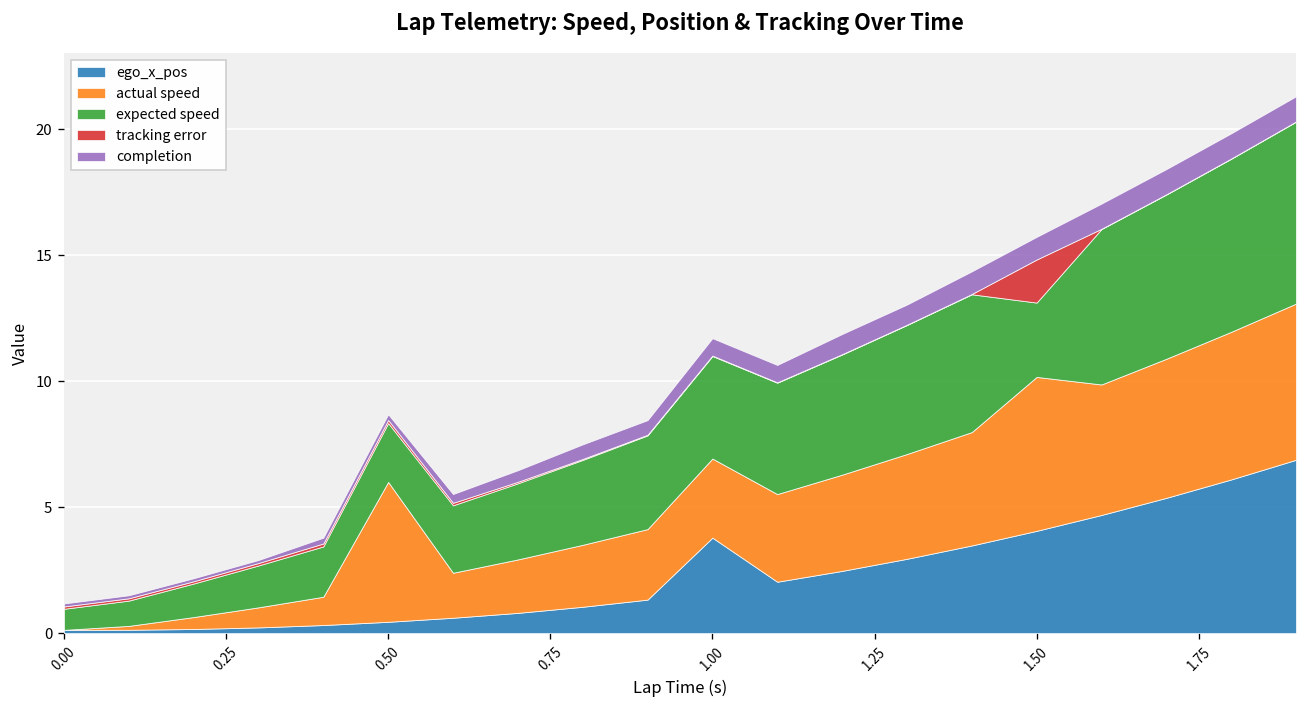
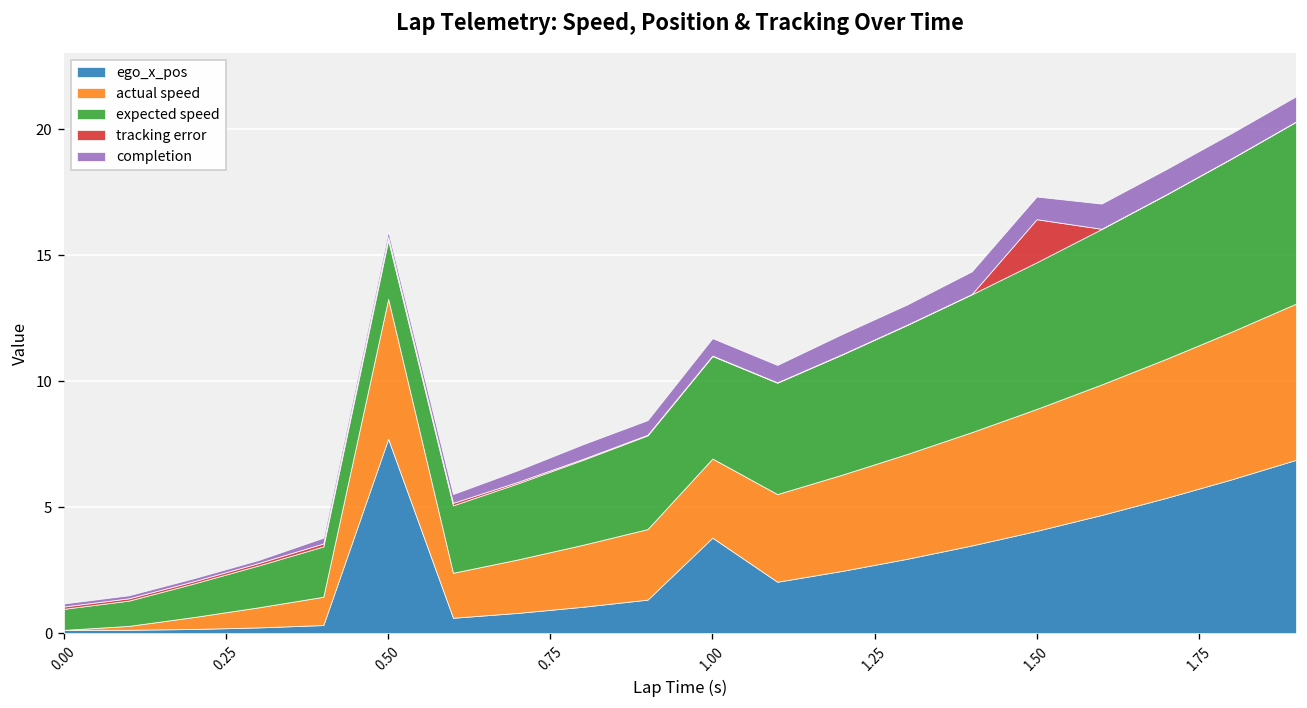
ego_x_pos, 0.50: 0.4 -> 7.7
actual speed, 1.50: 6.1 -> 4.8
expected speed, 1.50: 3.0 -> 5.8
